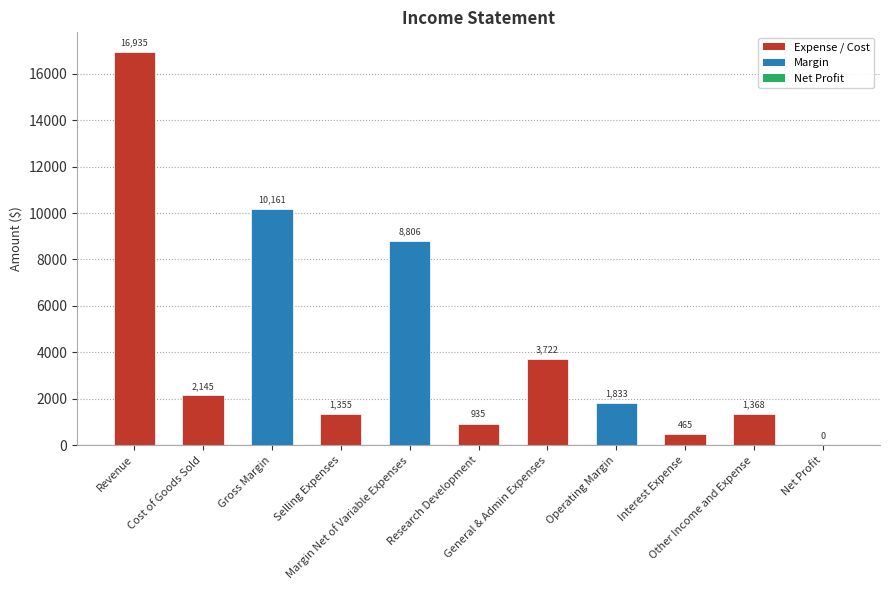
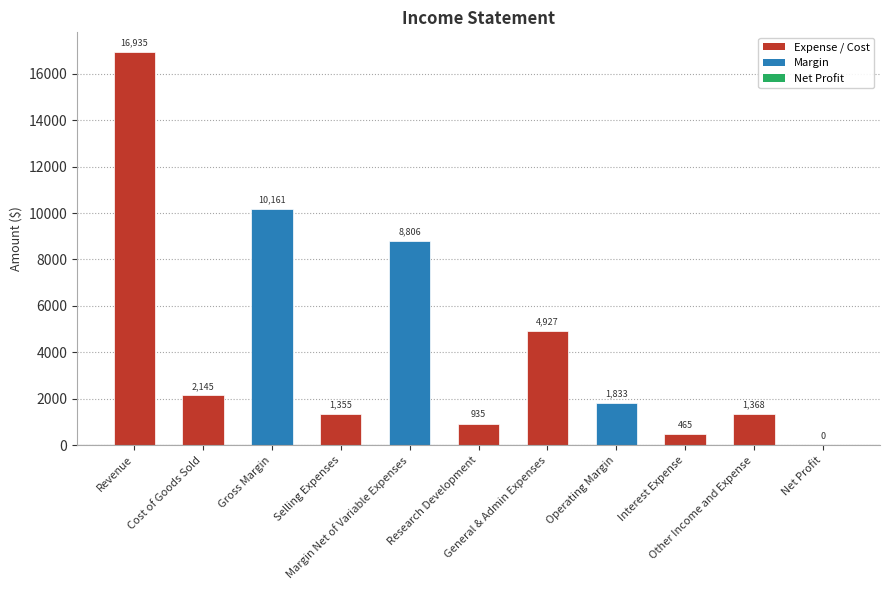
General & Admin Expenses: 3,722 -> 4,927
